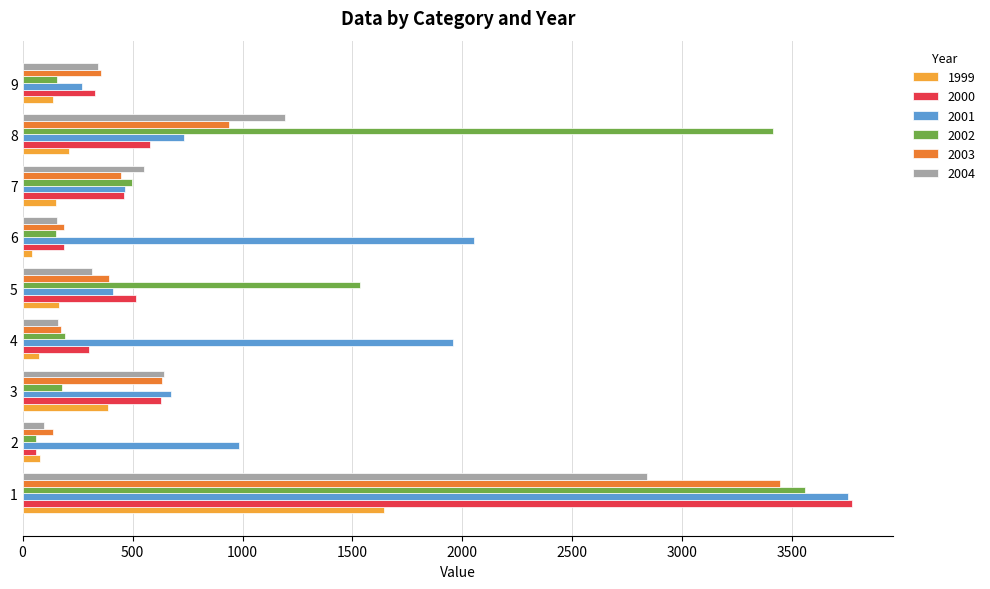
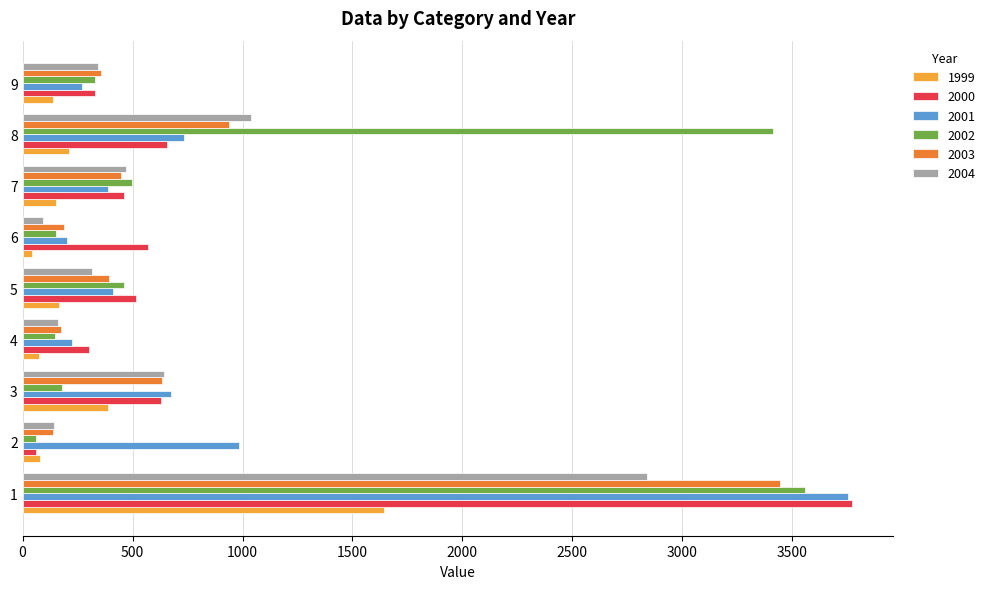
2002, 9: 160 -> 330
2004, 8: 1200 -> 1040
2000, 8: 580 -> 660
2004, 7: 550 -> 470
2001, 7: 470 -> 390
2004, 6: 150 -> 90
2001, 6: 2050 -> 200
2000, 6: 190 -> 570
2002, 5: 1540 -> 460
2002, 4: 190 -> 150
2001, 4: 1960 -> 220
2004, 2: 100 -> 140
